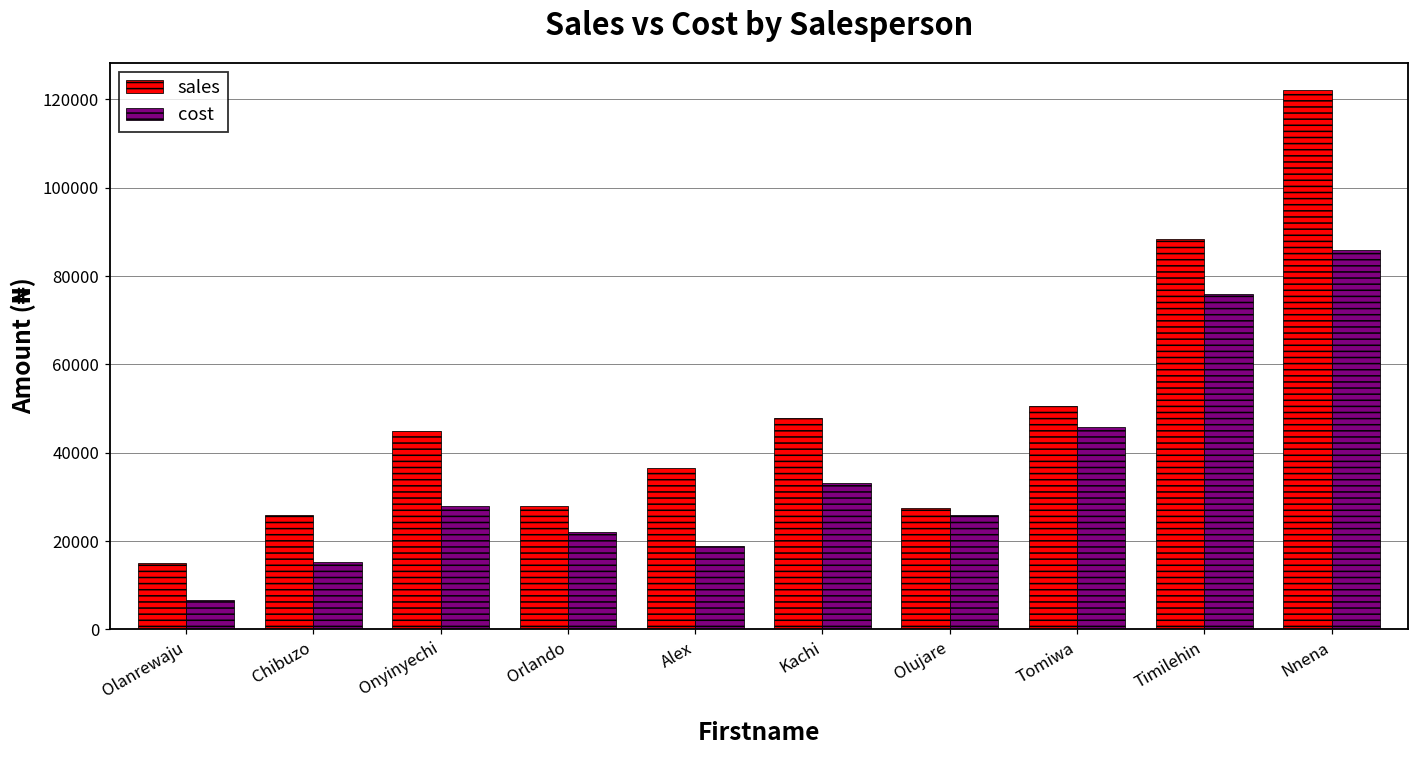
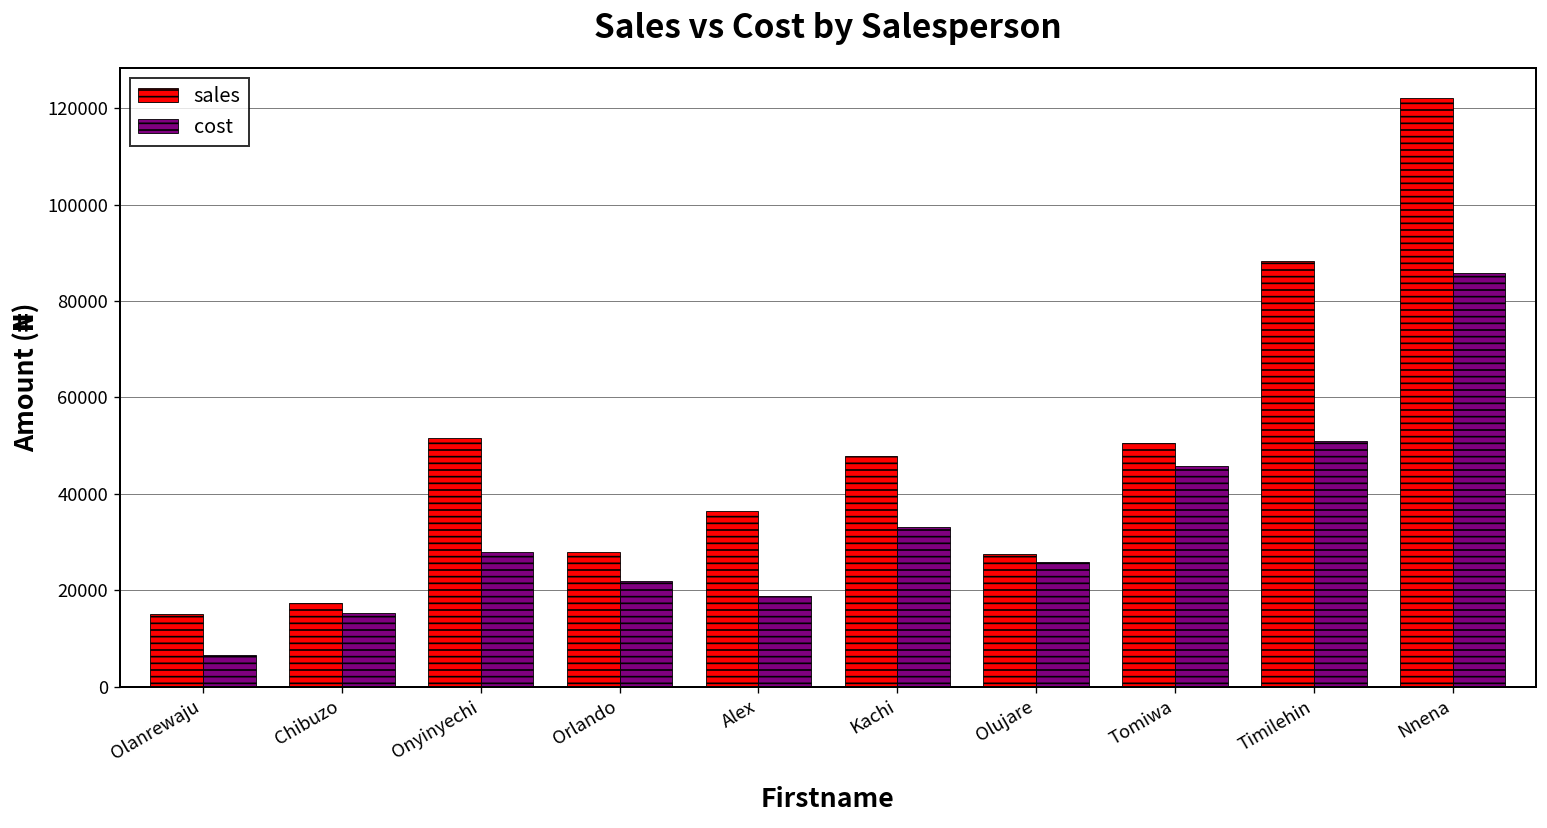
sales, Chibuzo: 26000 -> 17000
sales, Onyinyechi: 45000 -> 52000
cost, Timilehin: 76000 -> 51000
